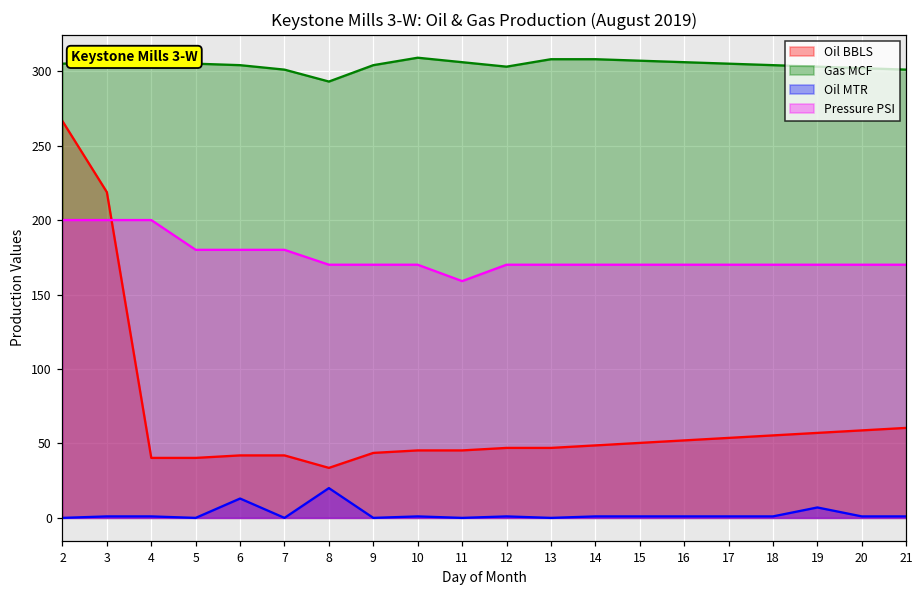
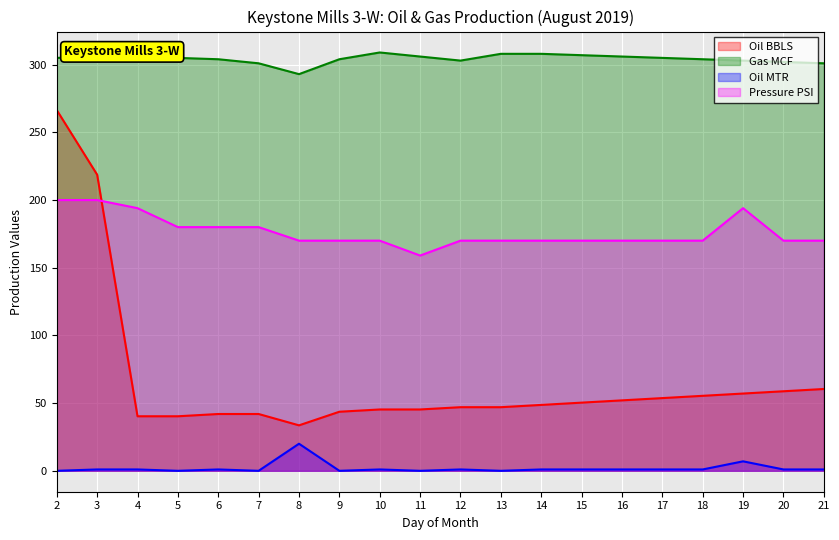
Pressure PSI, 4: 200 -> 194
Oil MTR, 6: 13 -> 1
Pressure PSI, 19: 170 -> 194
